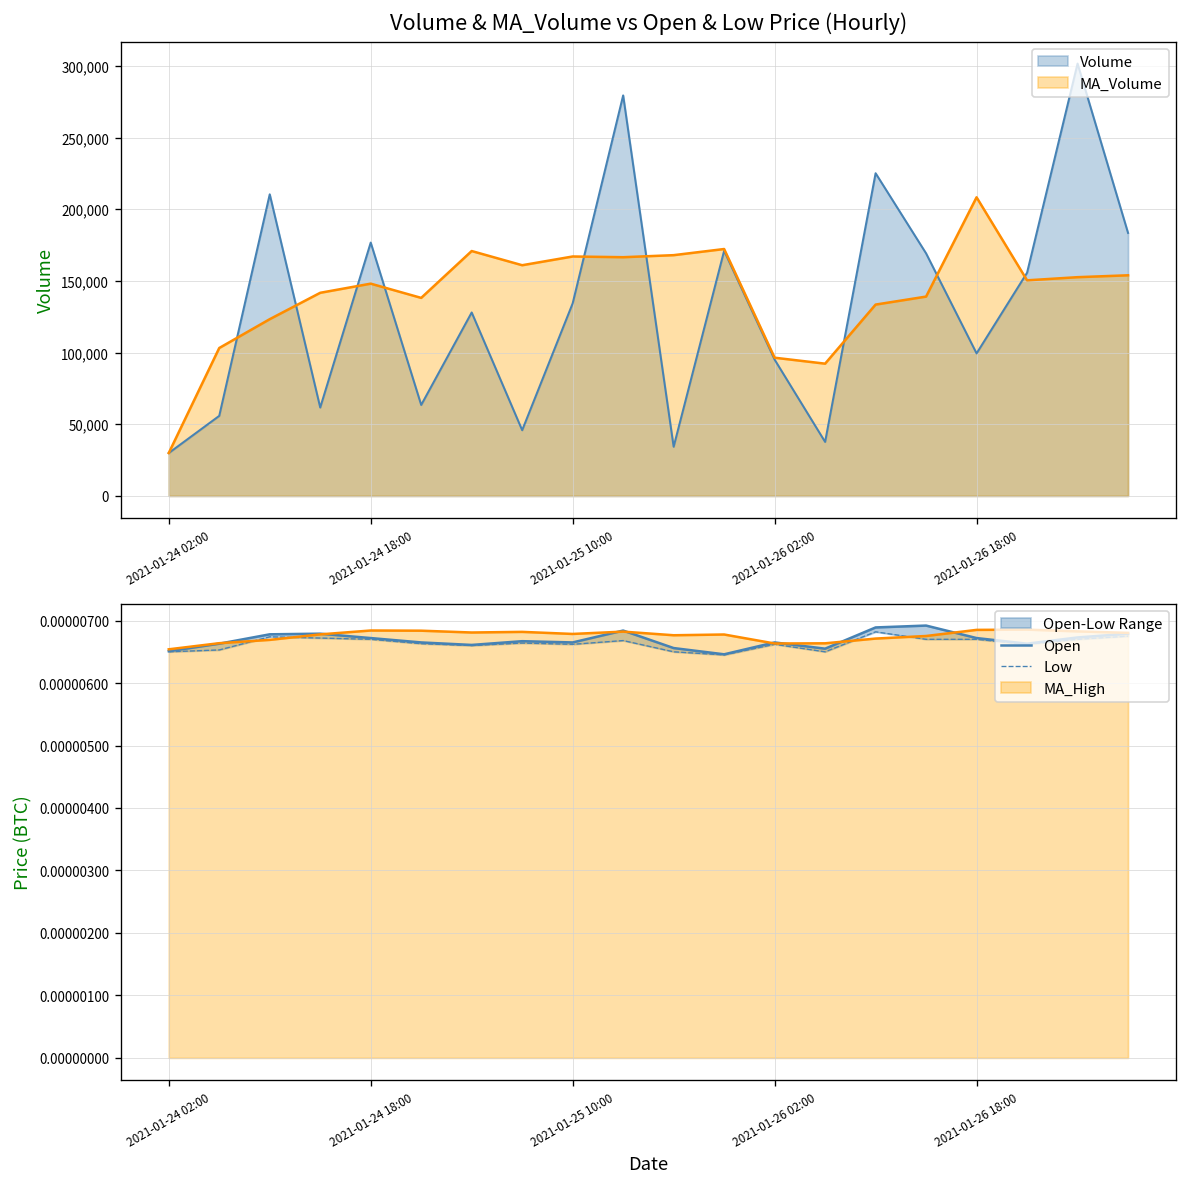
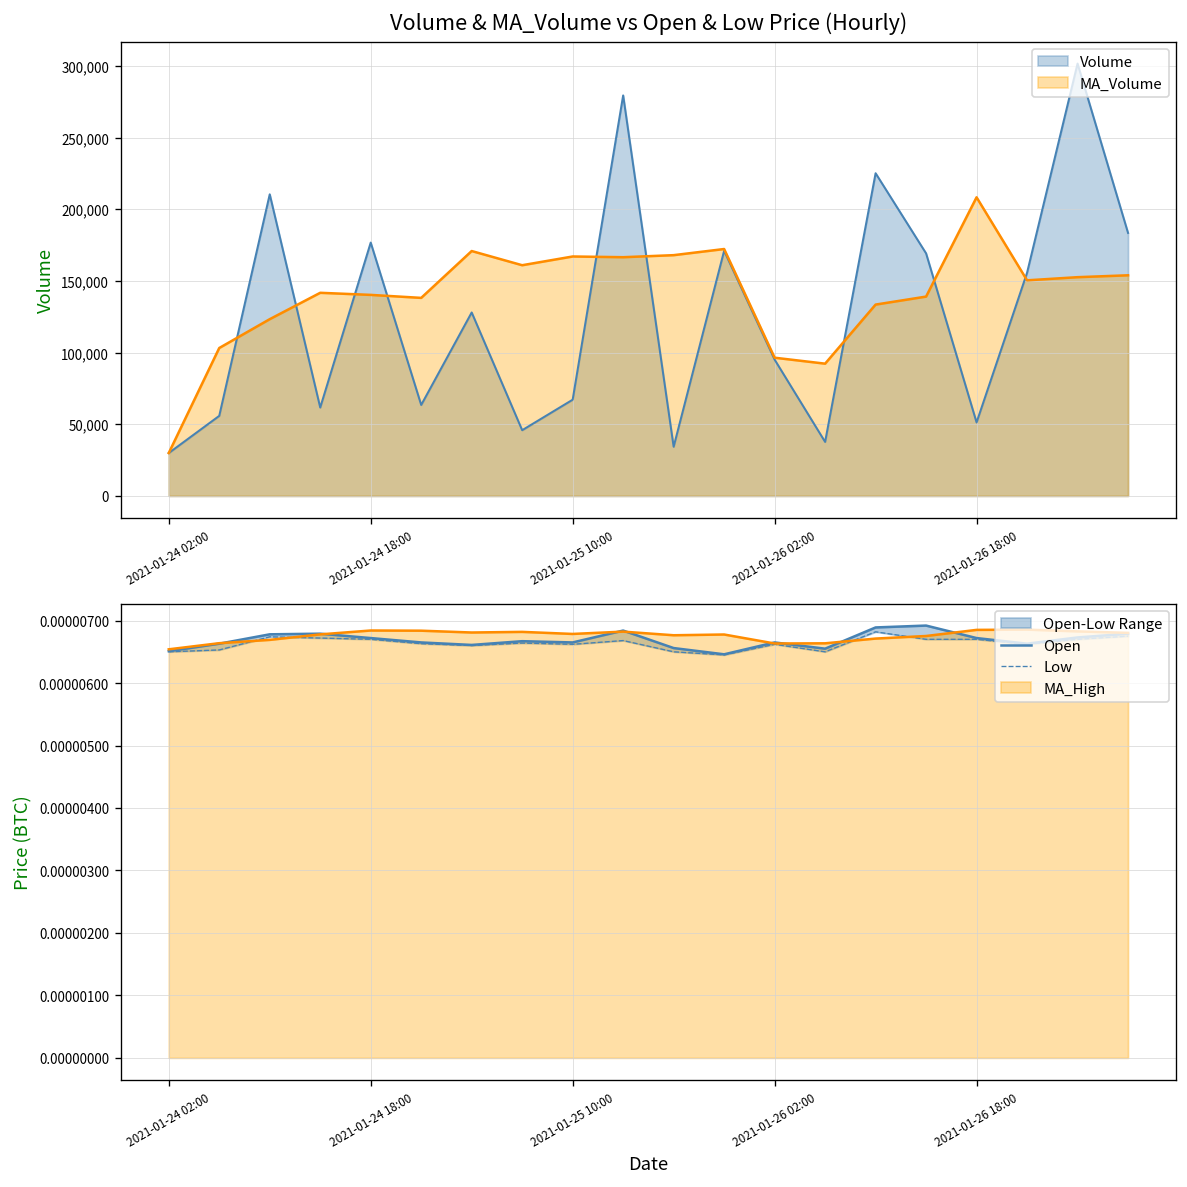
Volume & MA_Volume vs Open & Low Price (Hourly), MA_Volume, 2021-01-24 18:00: 148,000 -> 140,000
Volume & MA_Volume vs Open & Low Price (Hourly), Volume, 2021-01-25 10:00: 134,000 -> 67,000
Volume & MA_Volume vs Open & Low Price (Hourly), Volume, 2021-01-26 18:00: 99,000 -> 51,000
